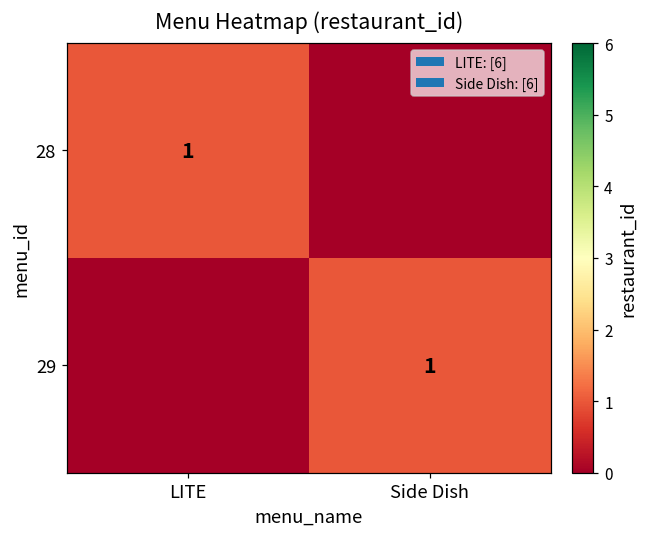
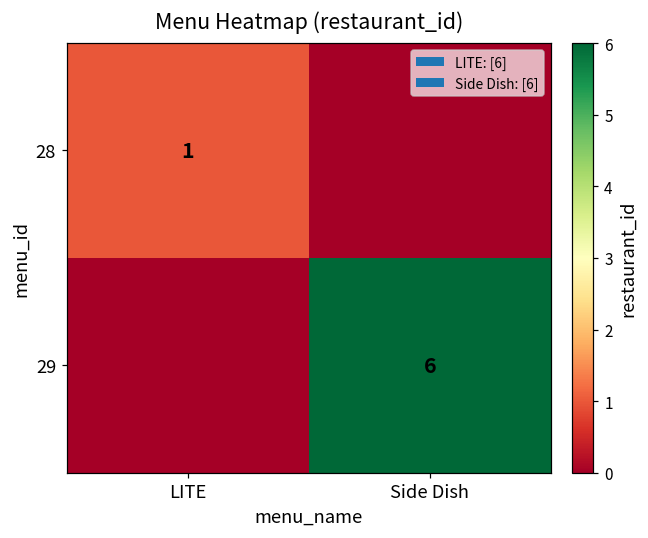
29, Side Dish: 1 -> 6
